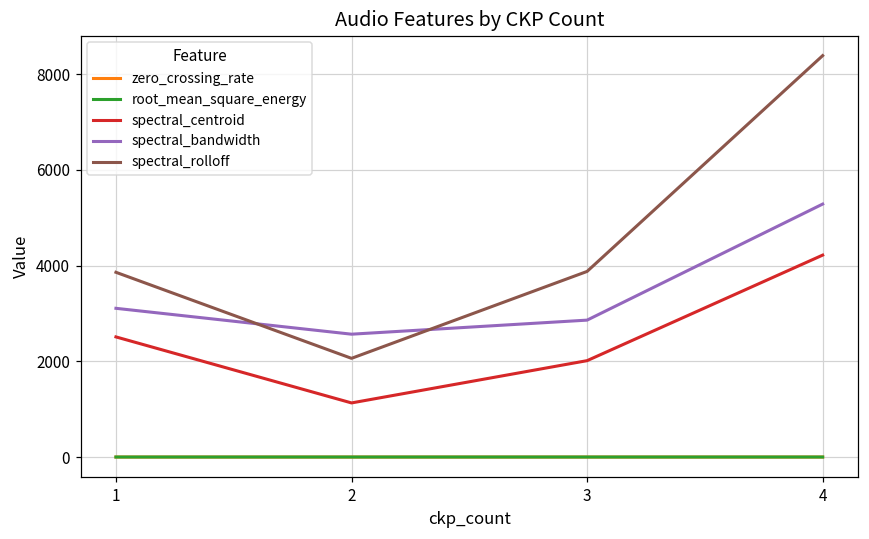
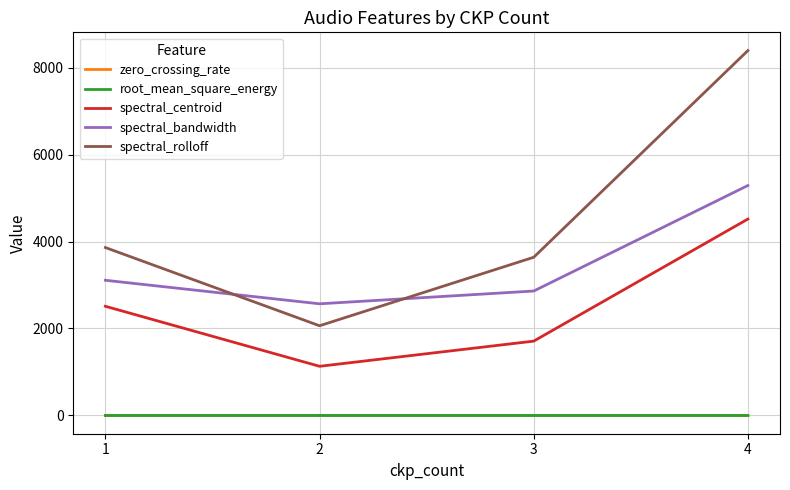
spectral_centroid, 3: 2000 -> 1700
spectral_rolloff, 3: 3900 -> 3600
spectral_centroid, 4: 4200 -> 4500
